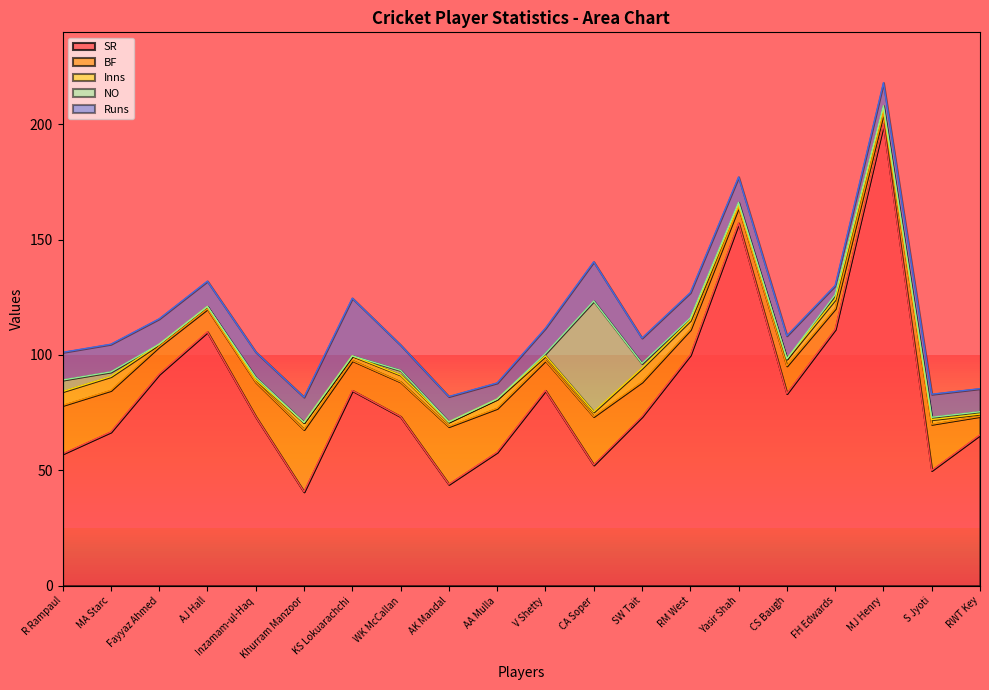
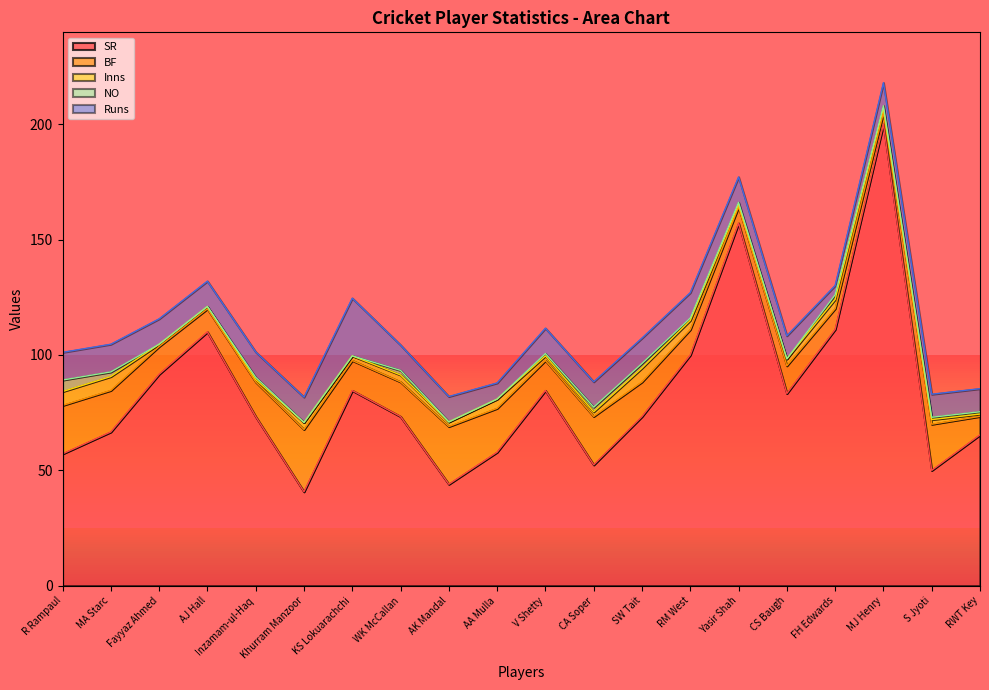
NO, CA Soper: 48 -> 2
Runs, CA Soper: 17 -> 11
